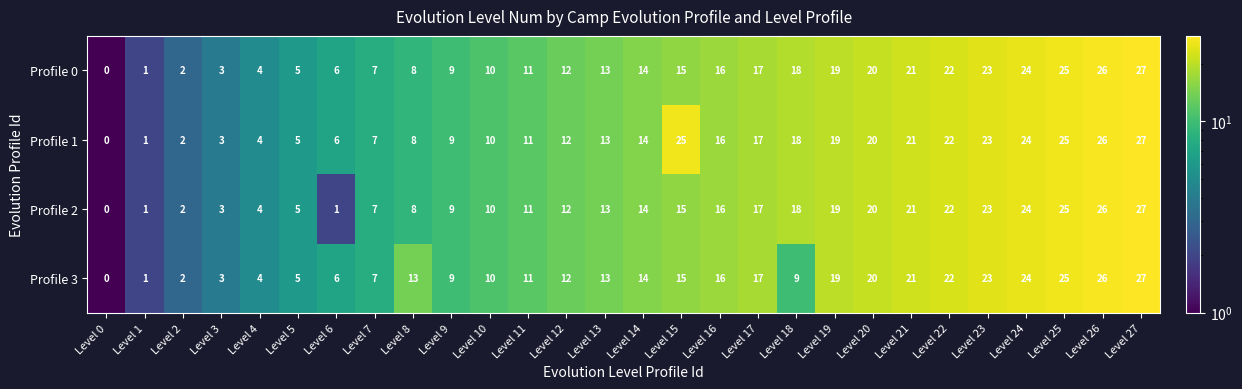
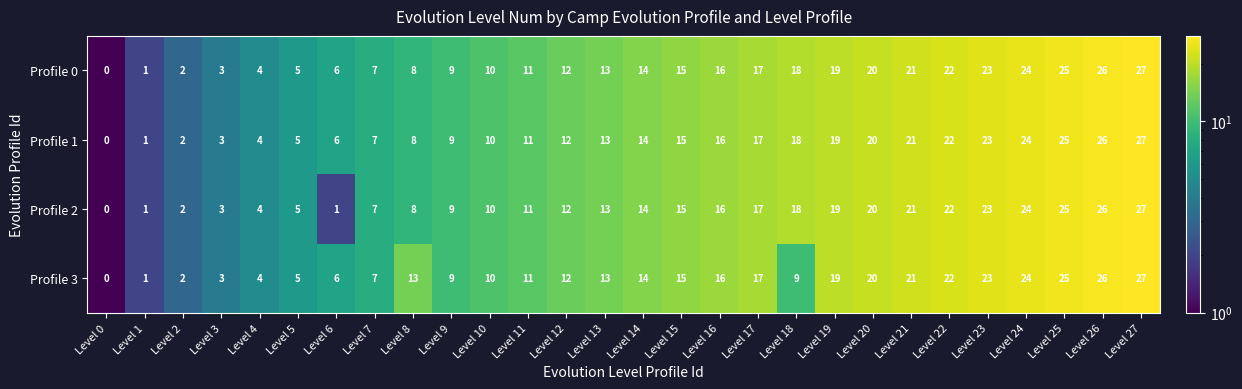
Profile 1, Level 15: 25 -> 15
